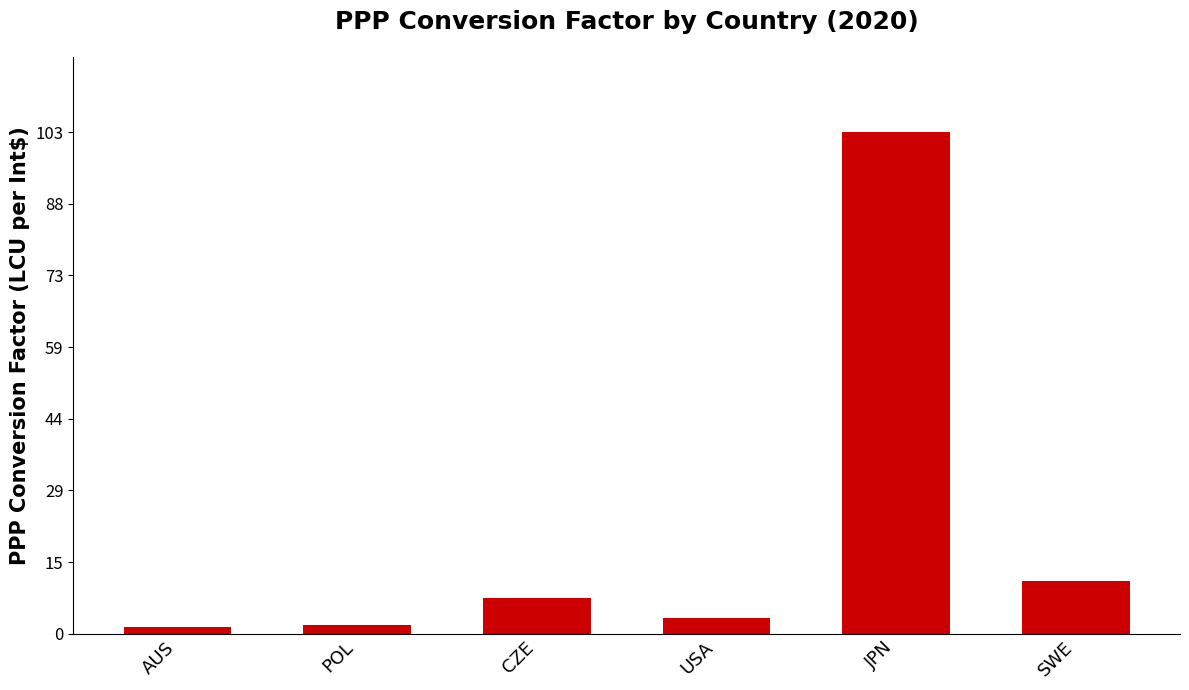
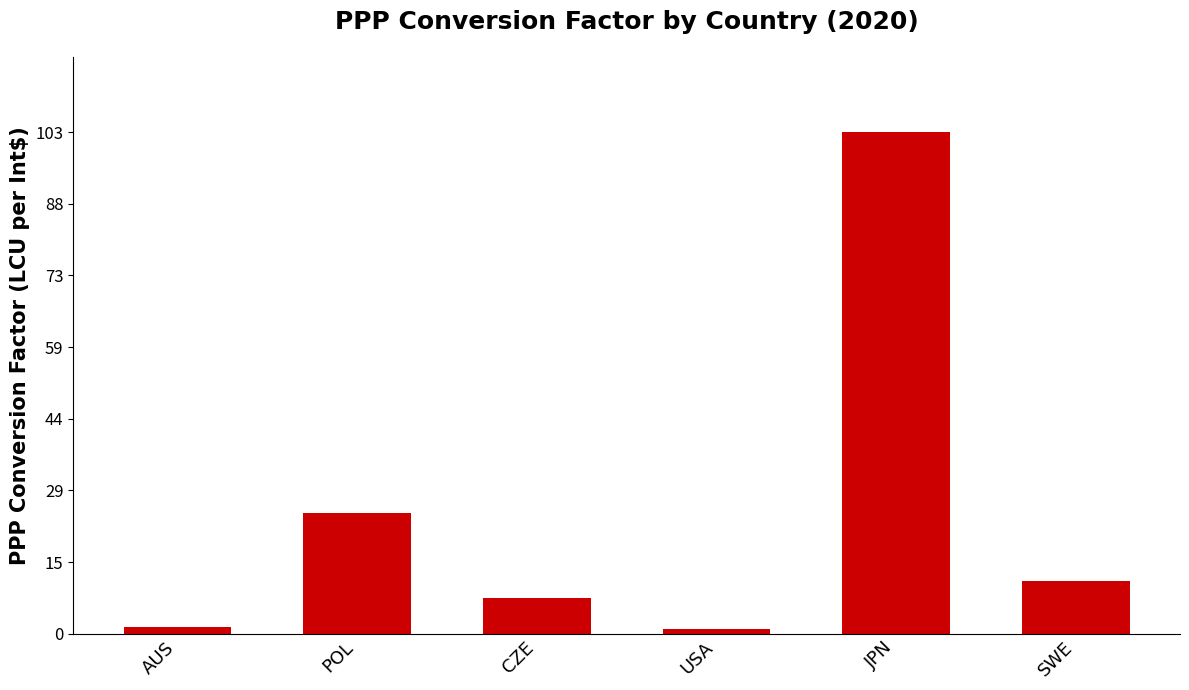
POL: 2 -> 25
USA: 3 -> 1
